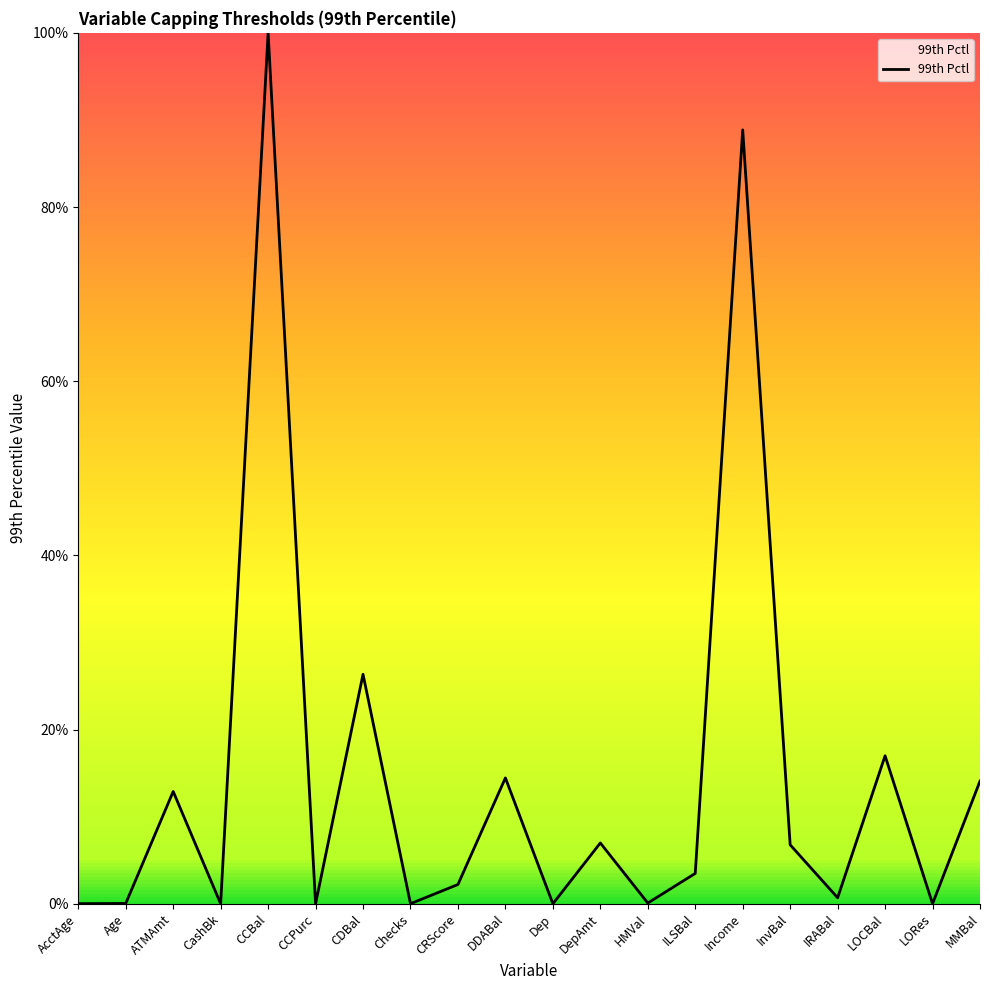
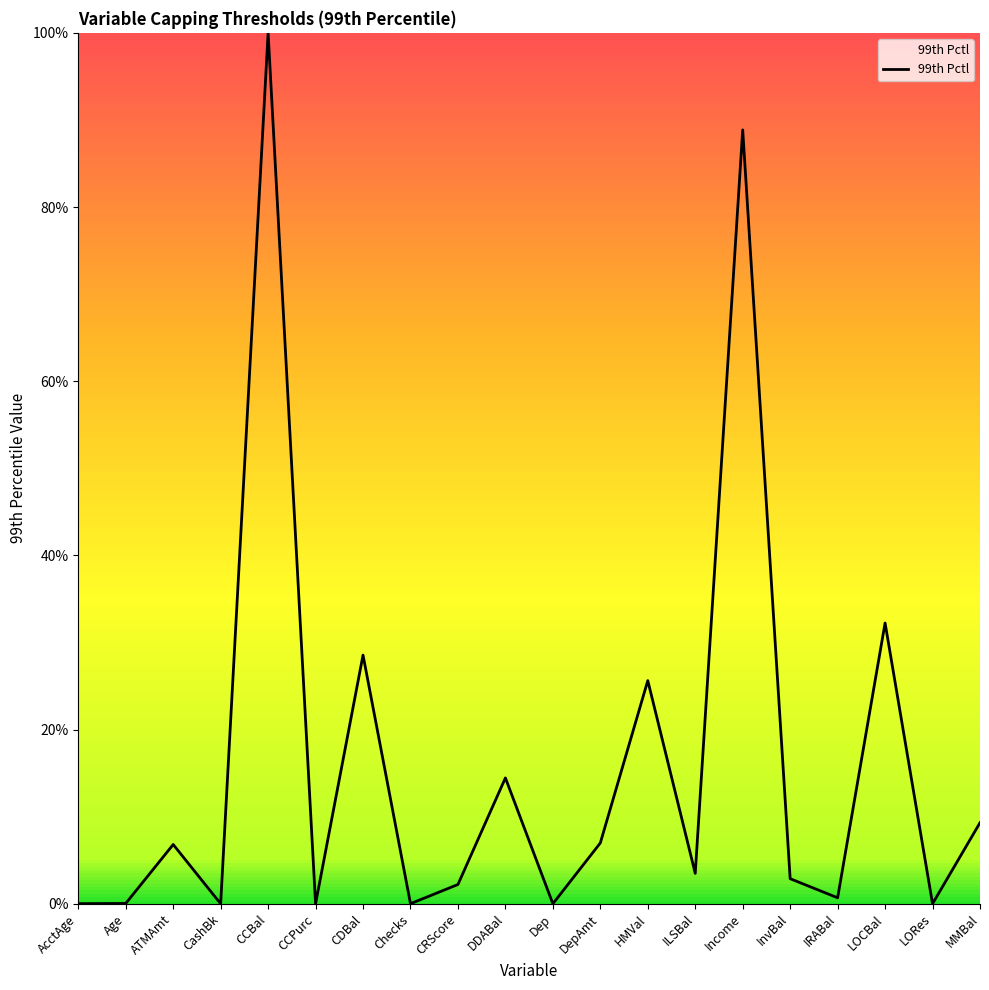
ATMAmt: 13% -> 7%
CDBal: 26% -> 29%
HMVal: 0% -> 26%
InvBal: 7% -> 3%
LOCBal: 17% -> 32%
MMBal: 14% -> 9%
